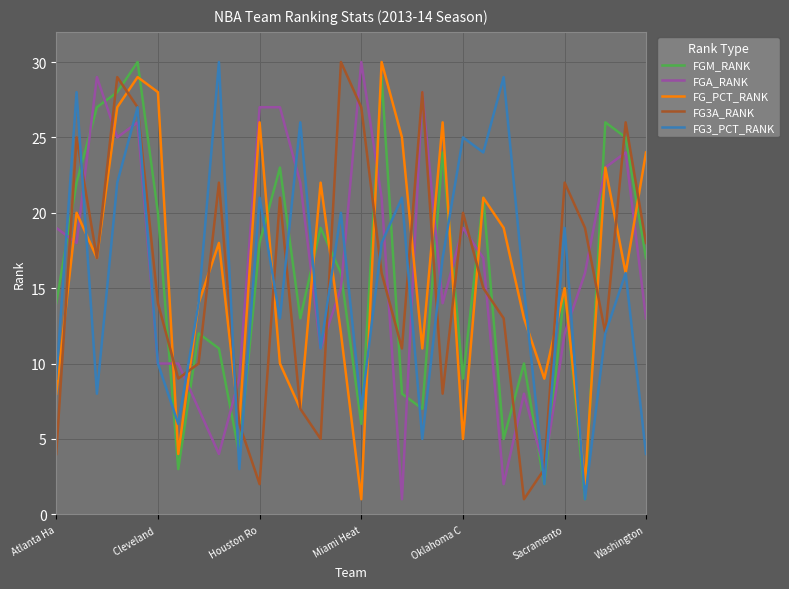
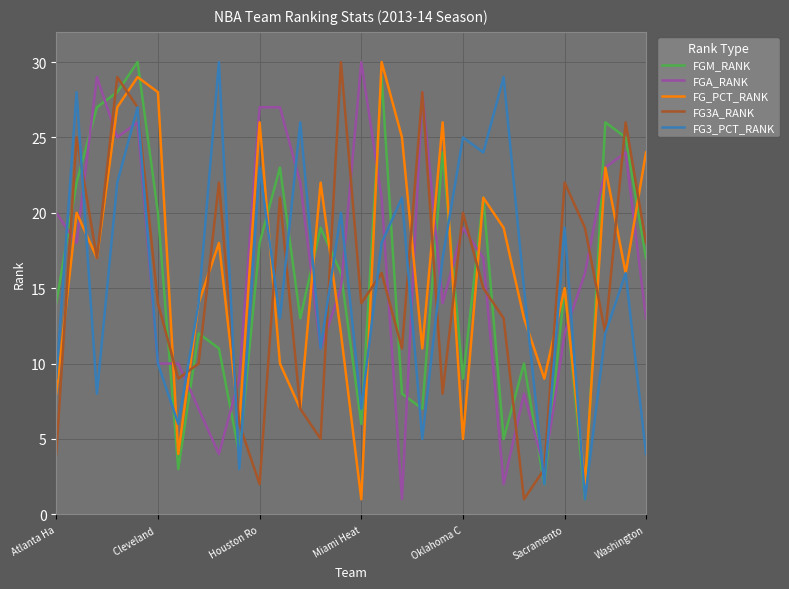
FGA_RANK, Atlanta Ha: 19 -> 20
FG3_PCT_RANK, Houston Ro: 21 -> 23
FG3A_RANK, Miami Heat: 27 -> 14
